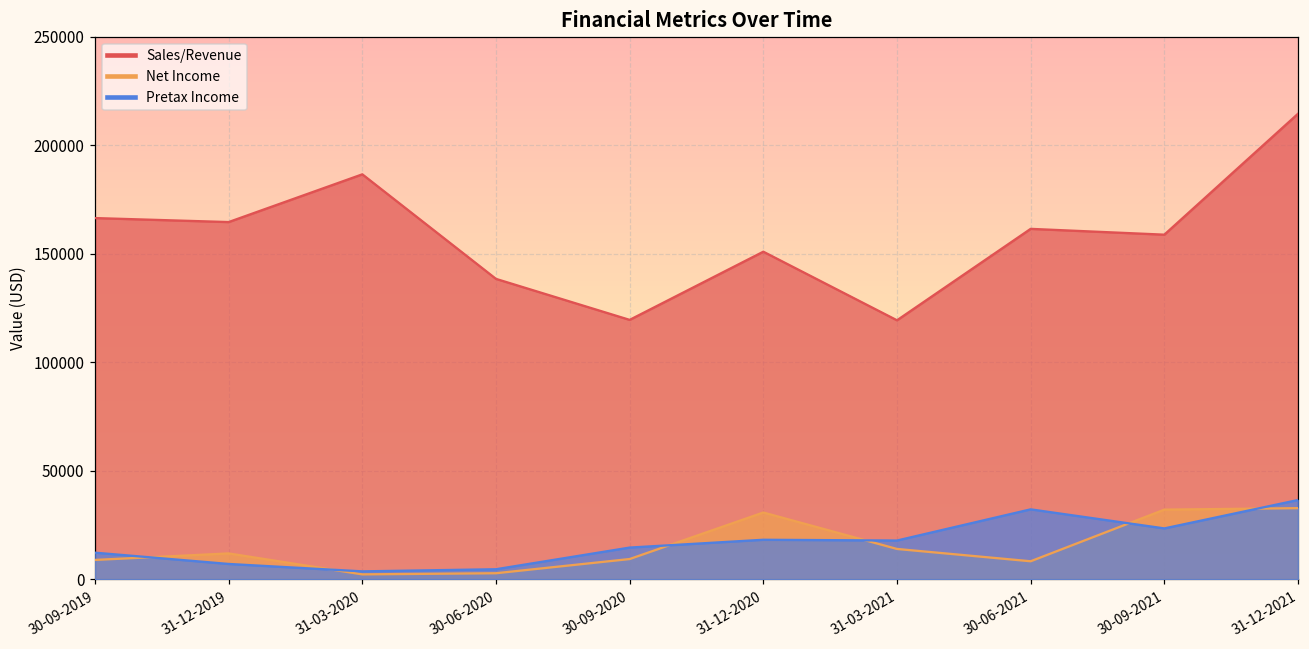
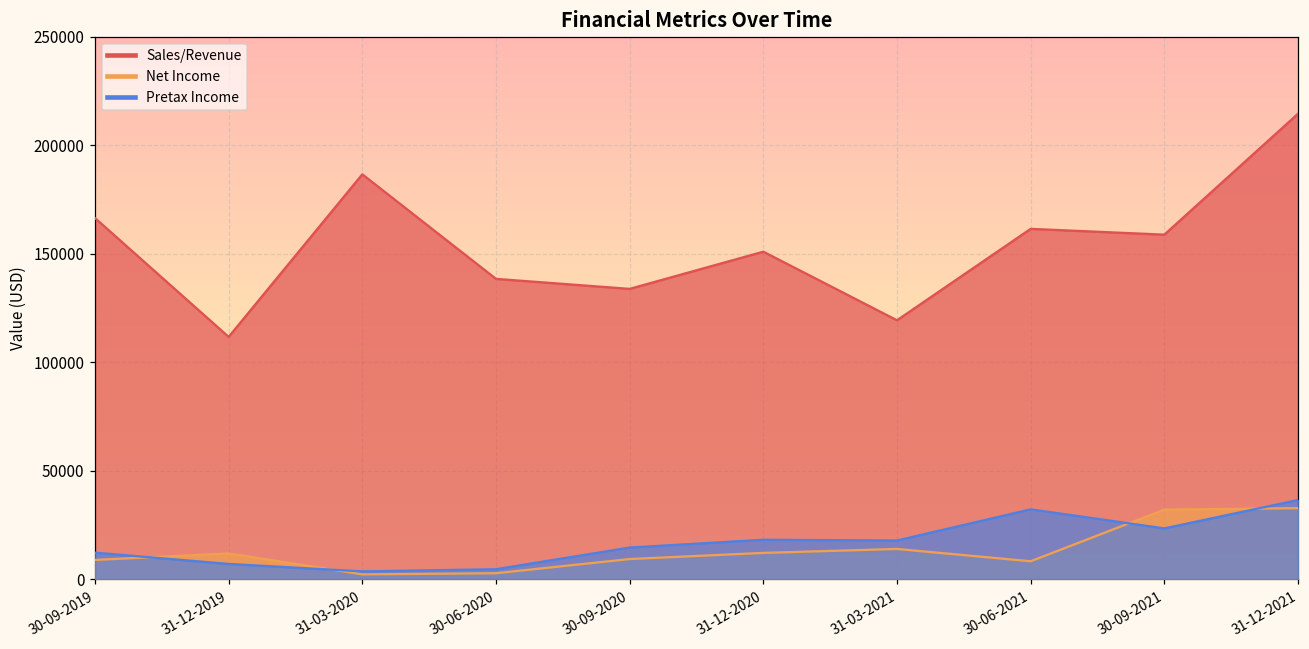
Sales/Revenue, 31-12-2019: 165000 -> 112000
Sales/Revenue, 30-09-2020: 120000 -> 134000
Net Income, 31-12-2020: 31000 -> 12000
